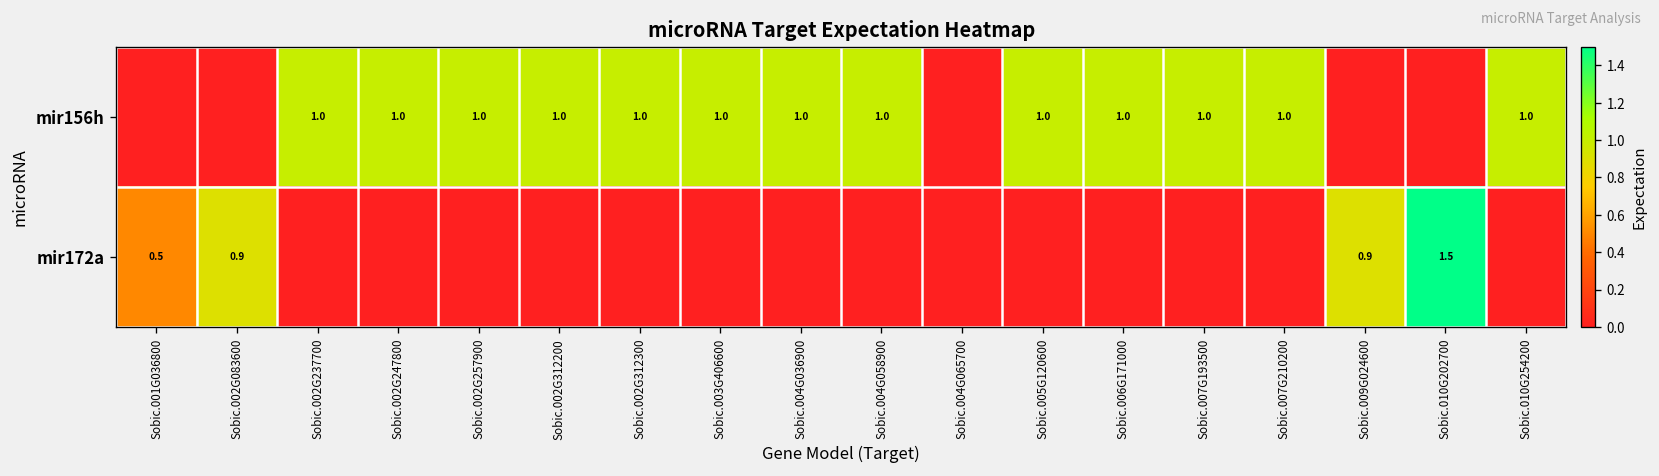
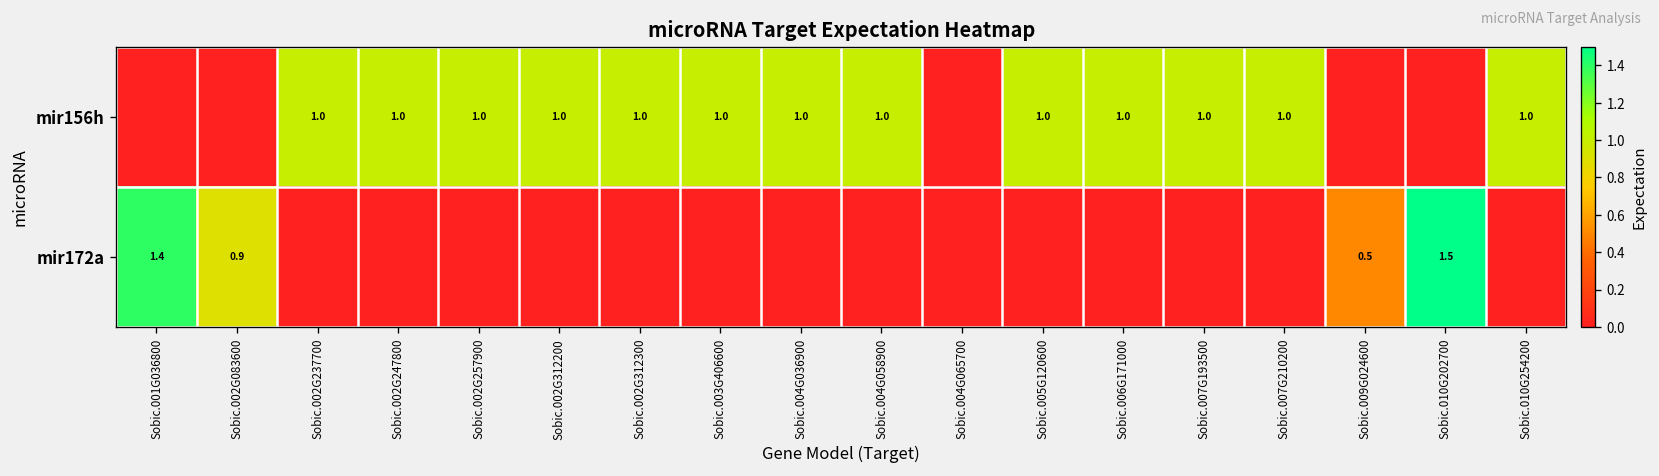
mir172a, Sobic.001G036800: 0.5 -> 1.4
mir172a, Sobic.009G024600: 0.9 -> 0.5
